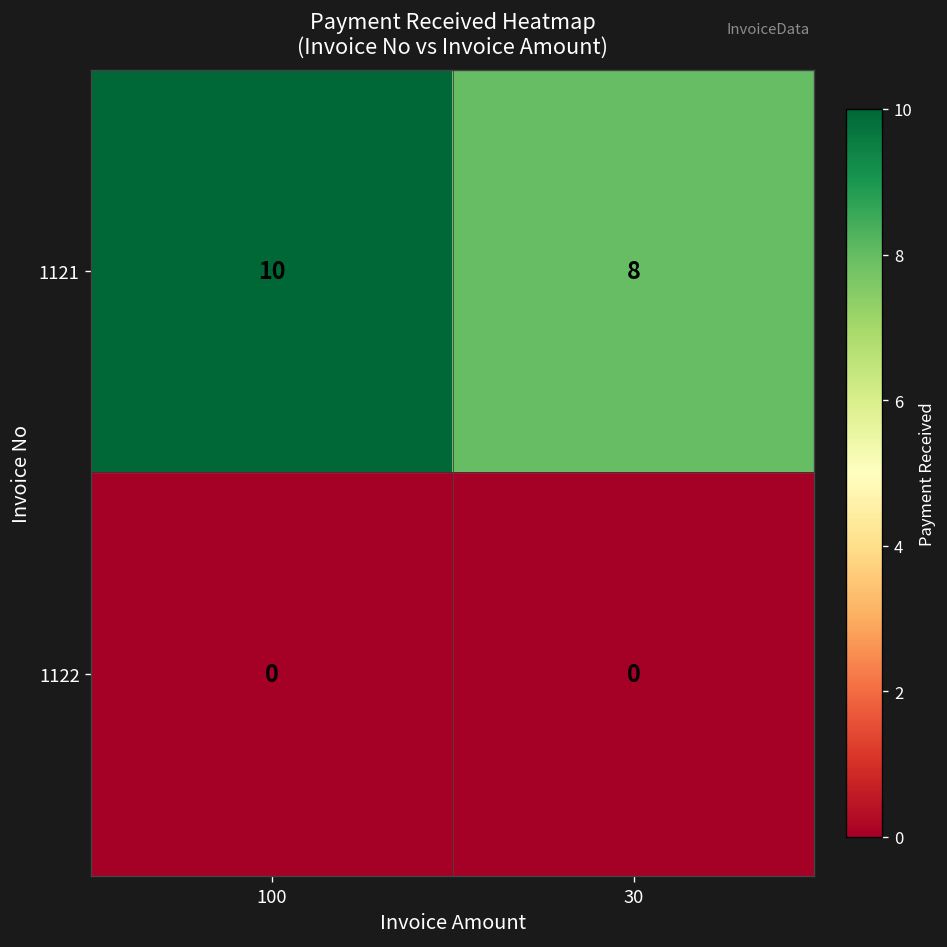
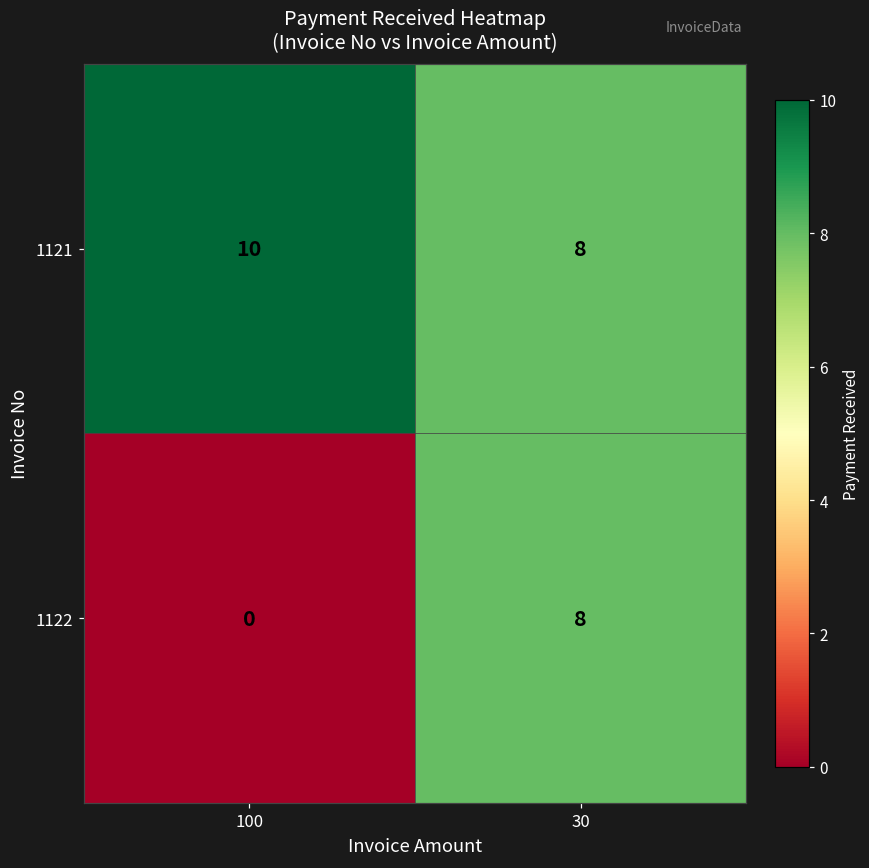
1122, 30: 0 -> 8
